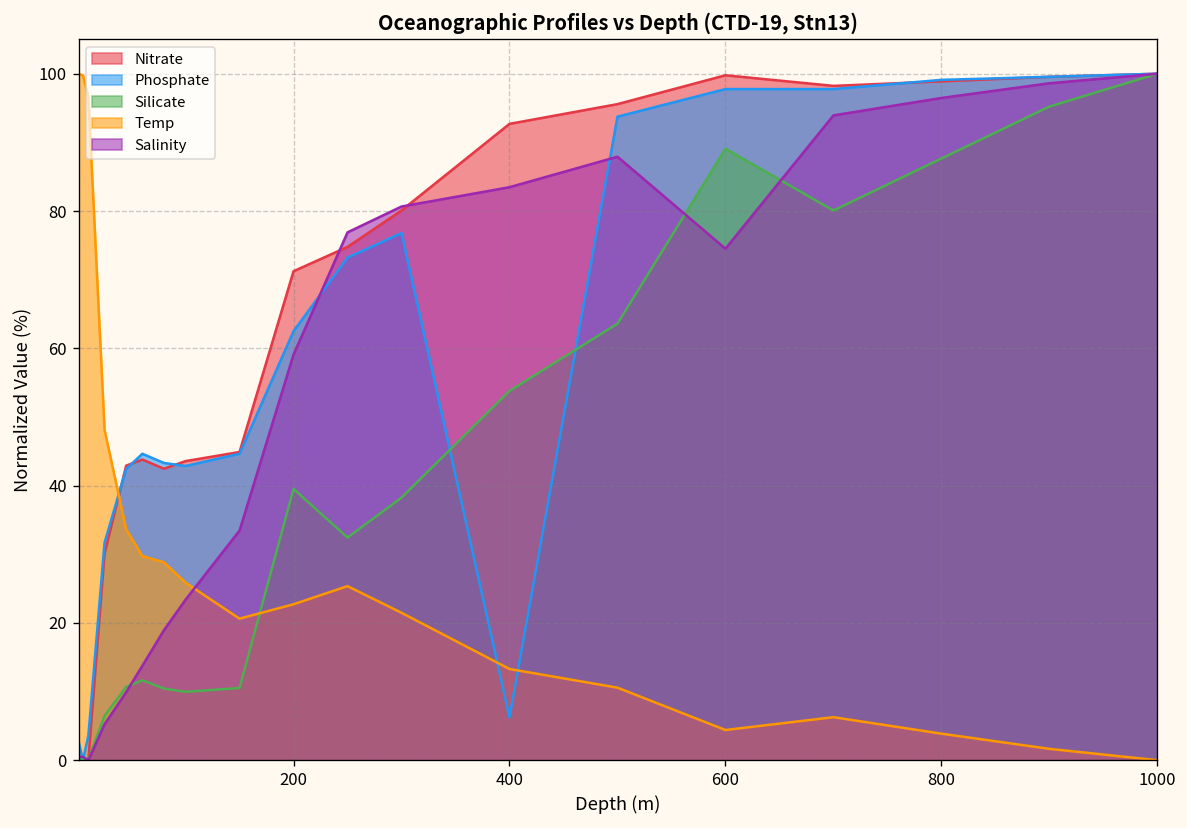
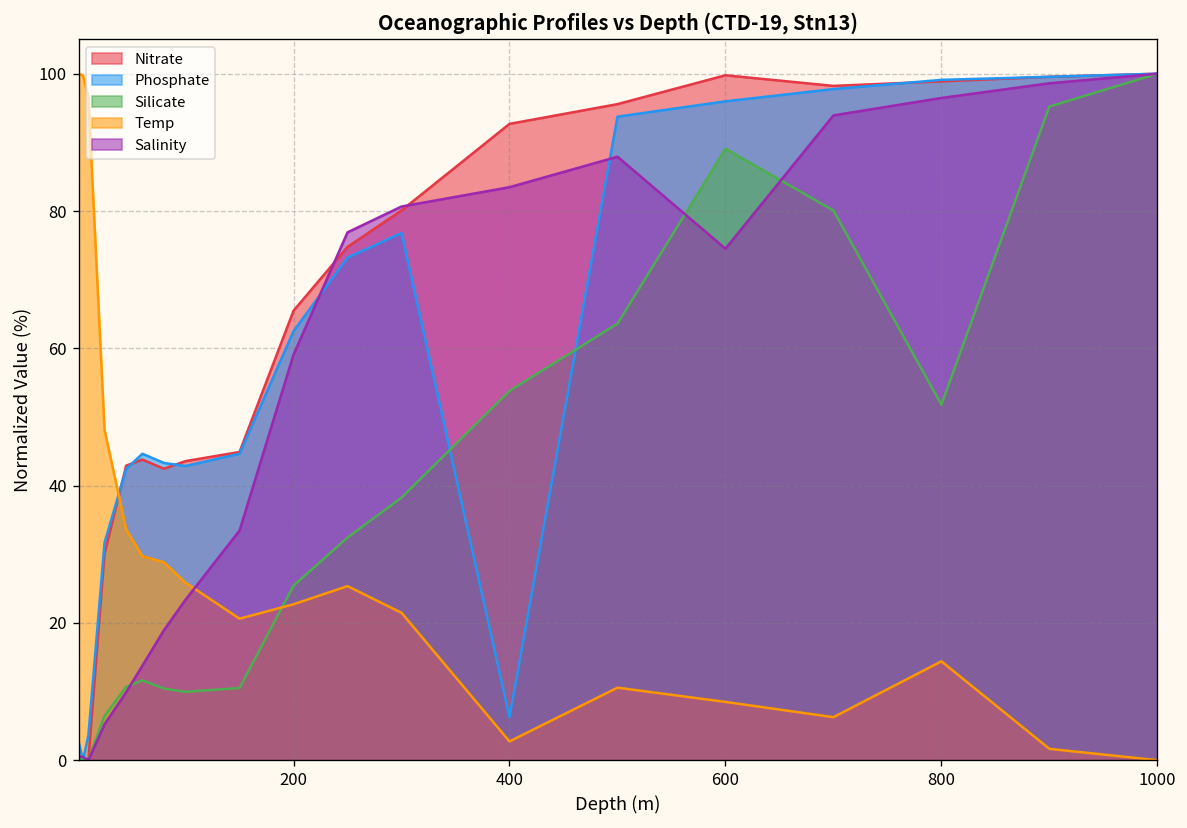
Nitrate, 200: 71 -> 65
Silicate, 200: 40 -> 25
Temp, 400: 13 -> 3
Phosphate, 600: 98 -> 96
Temp, 600: 4 -> 8
Silicate, 800: 88 -> 52
Temp, 800: 4 -> 14
